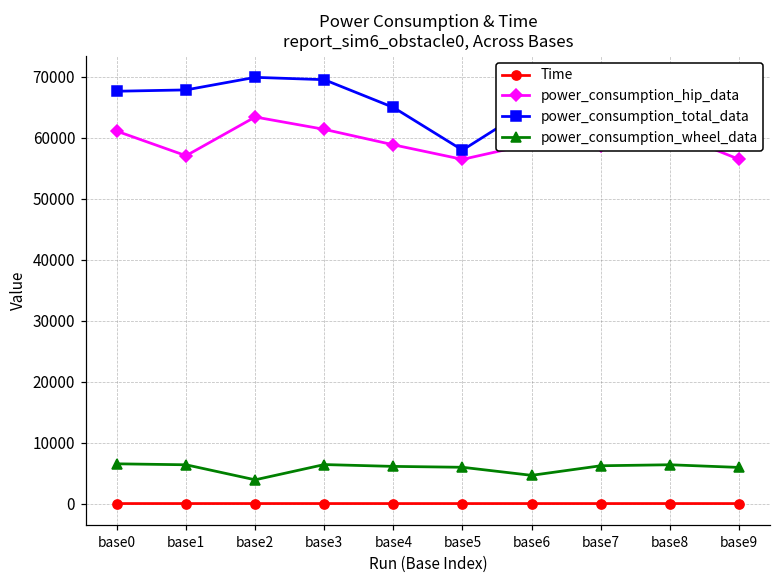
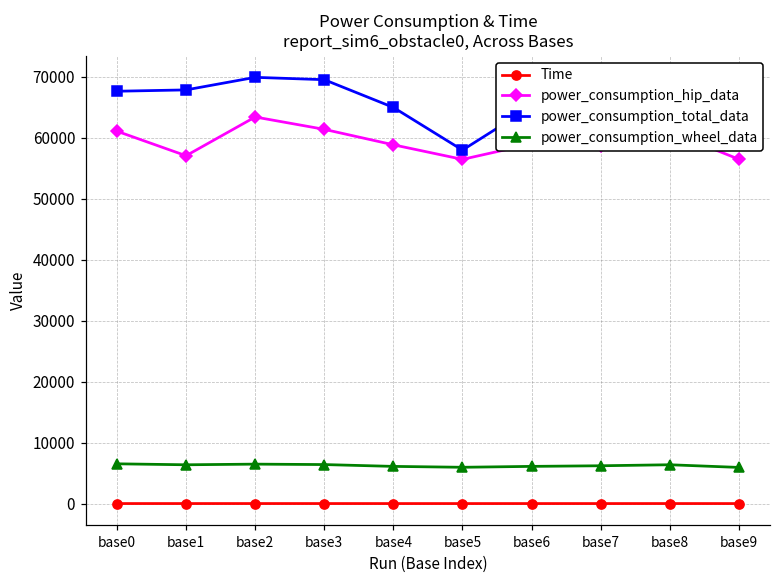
power_consumption_wheel_data, base2: 4000 -> 6000
power_consumption_wheel_data, base6: 5000 -> 6000
